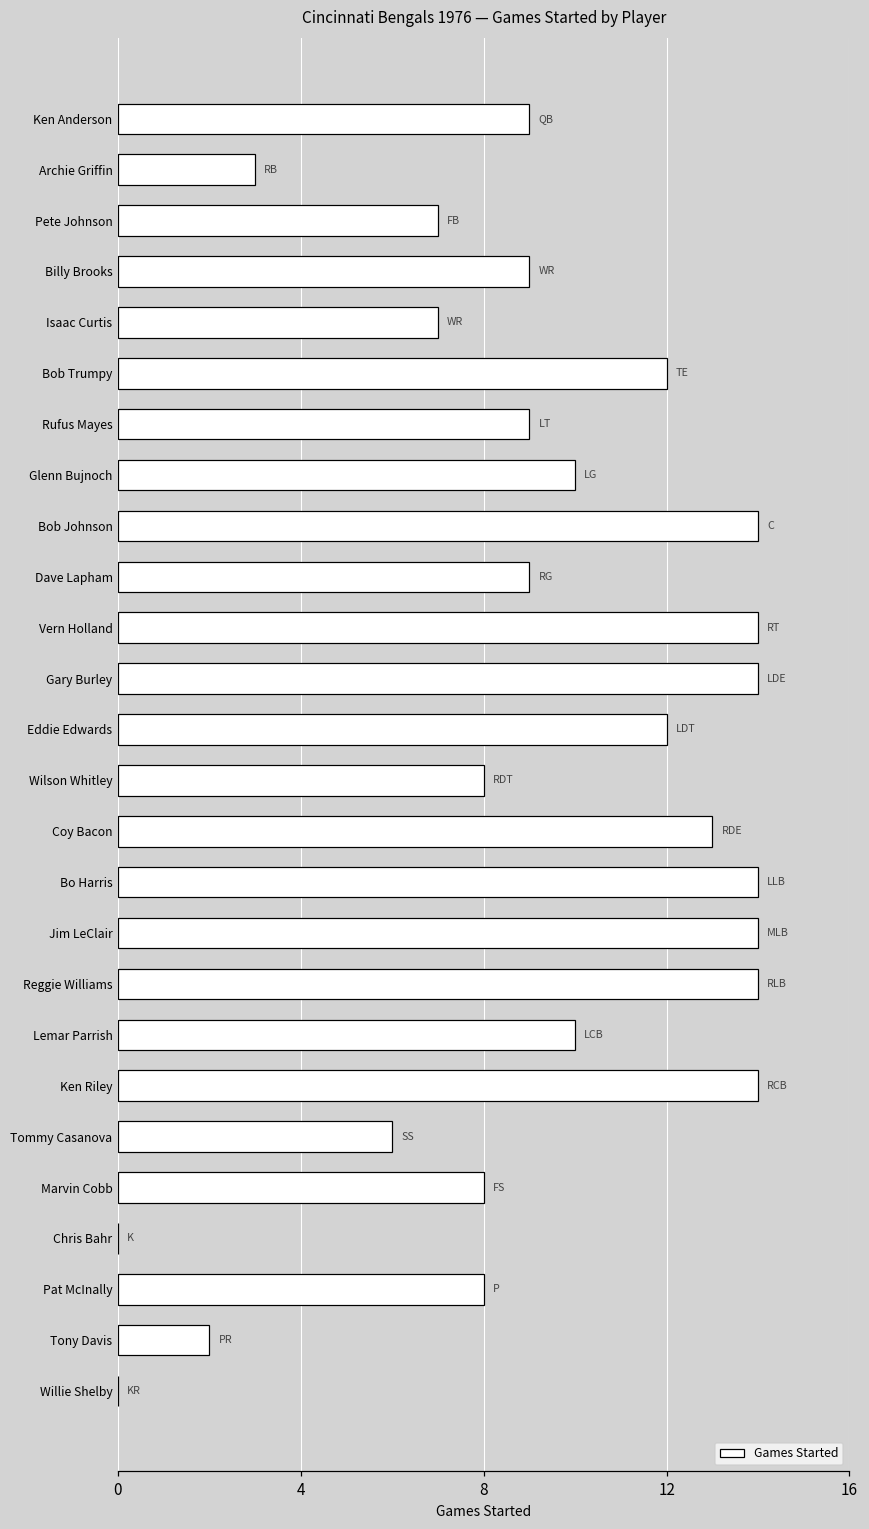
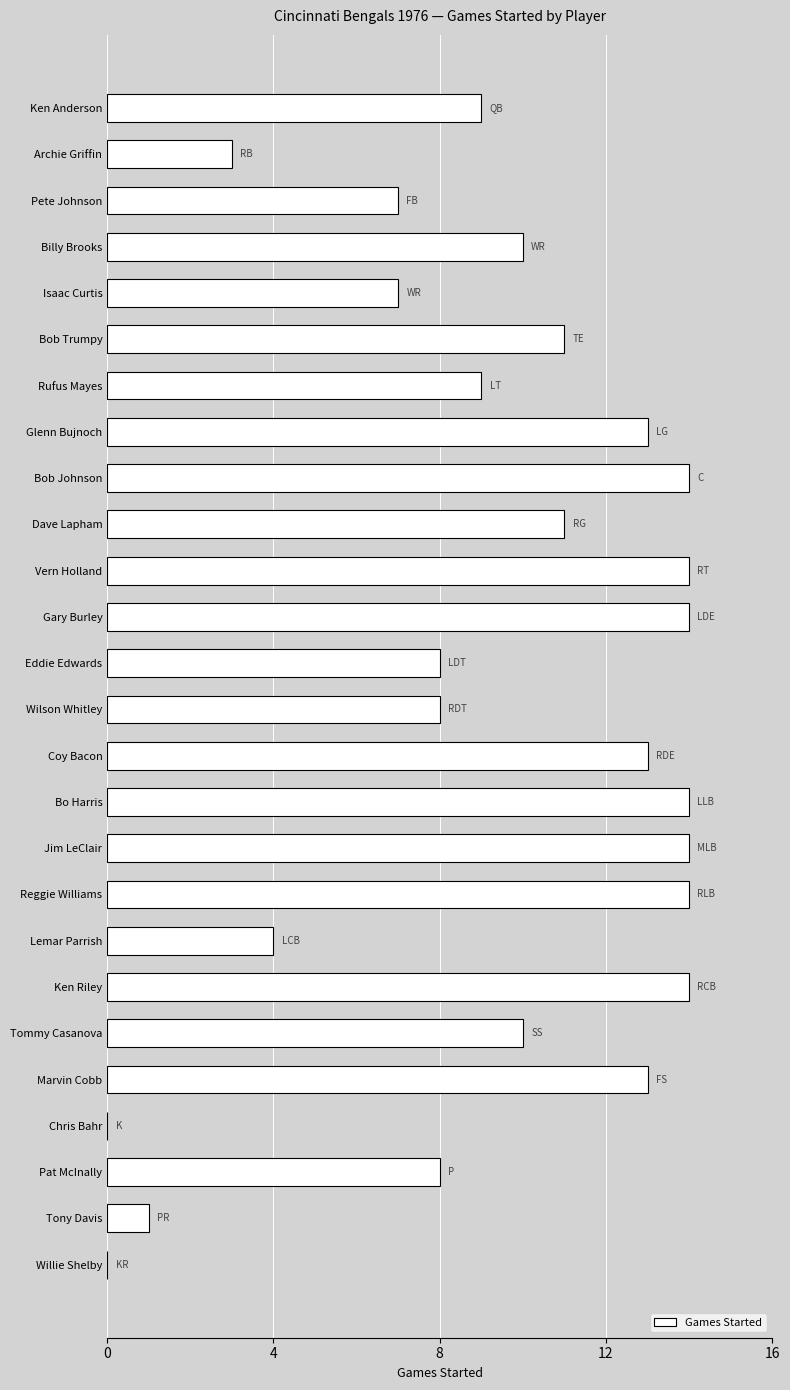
Billy Brooks: 9 -> 10
Bob Trumpy: 12 -> 11
Glenn Bujnoch: 10 -> 13
Dave Lapham: 9 -> 11
Eddie Edwards: 12 -> 8
Lemar Parrish: 10 -> 4
Tommy Casanova: 6 -> 10
Marvin Cobb: 8 -> 13
Tony Davis: 2 -> 1
